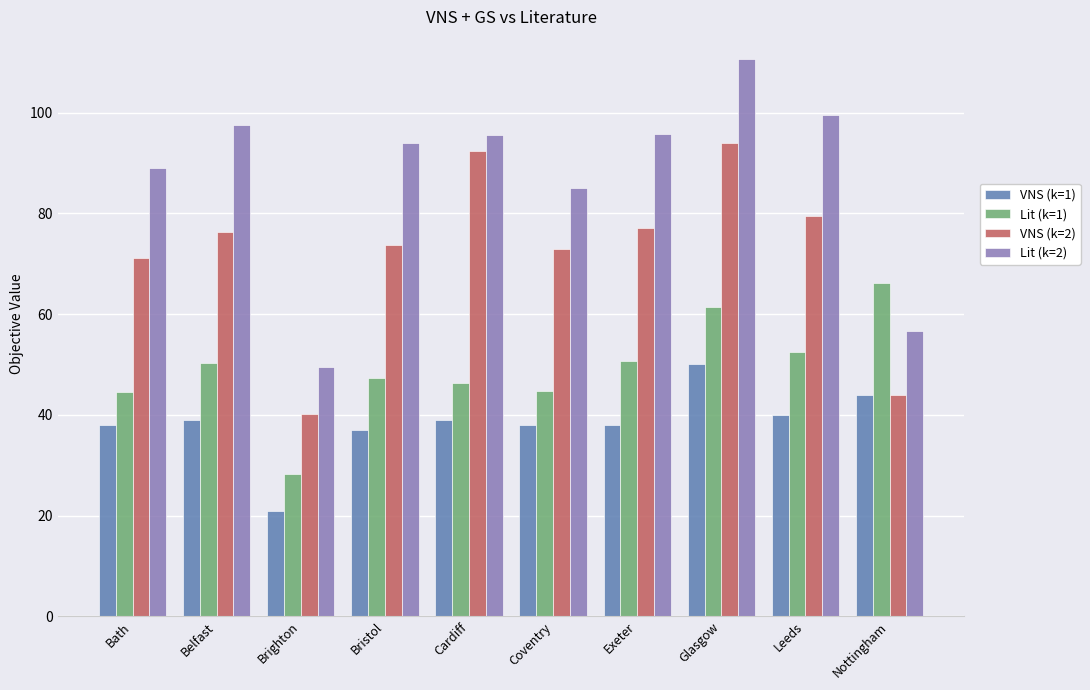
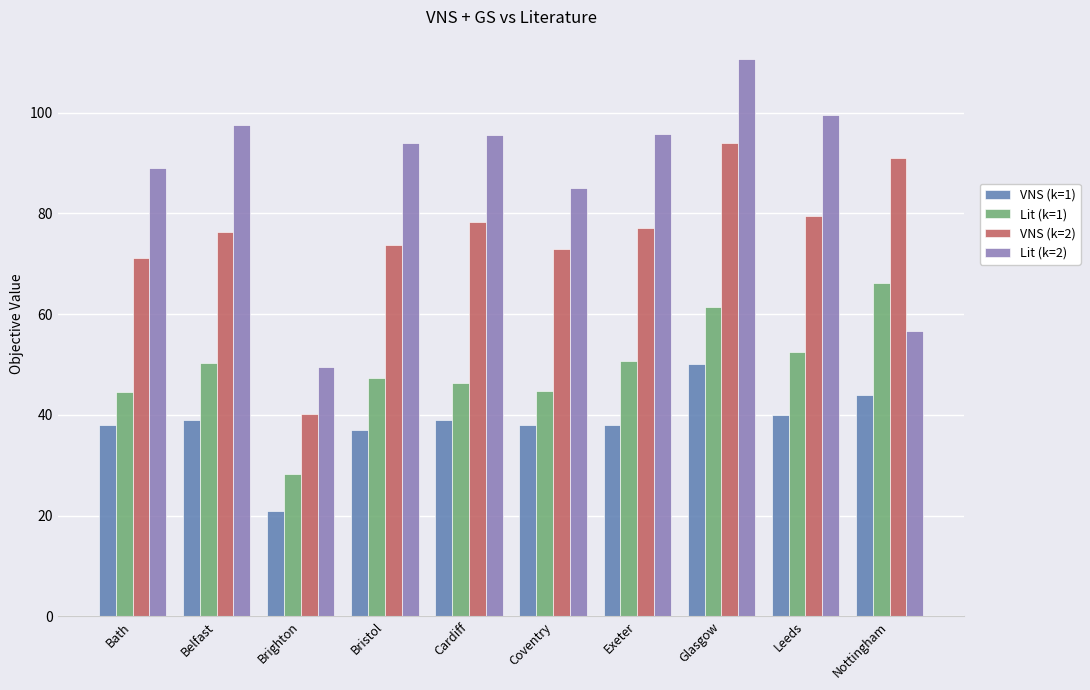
VNS (k=2), Cardiff: 92 -> 78
VNS (k=2), Nottingham: 44 -> 91
